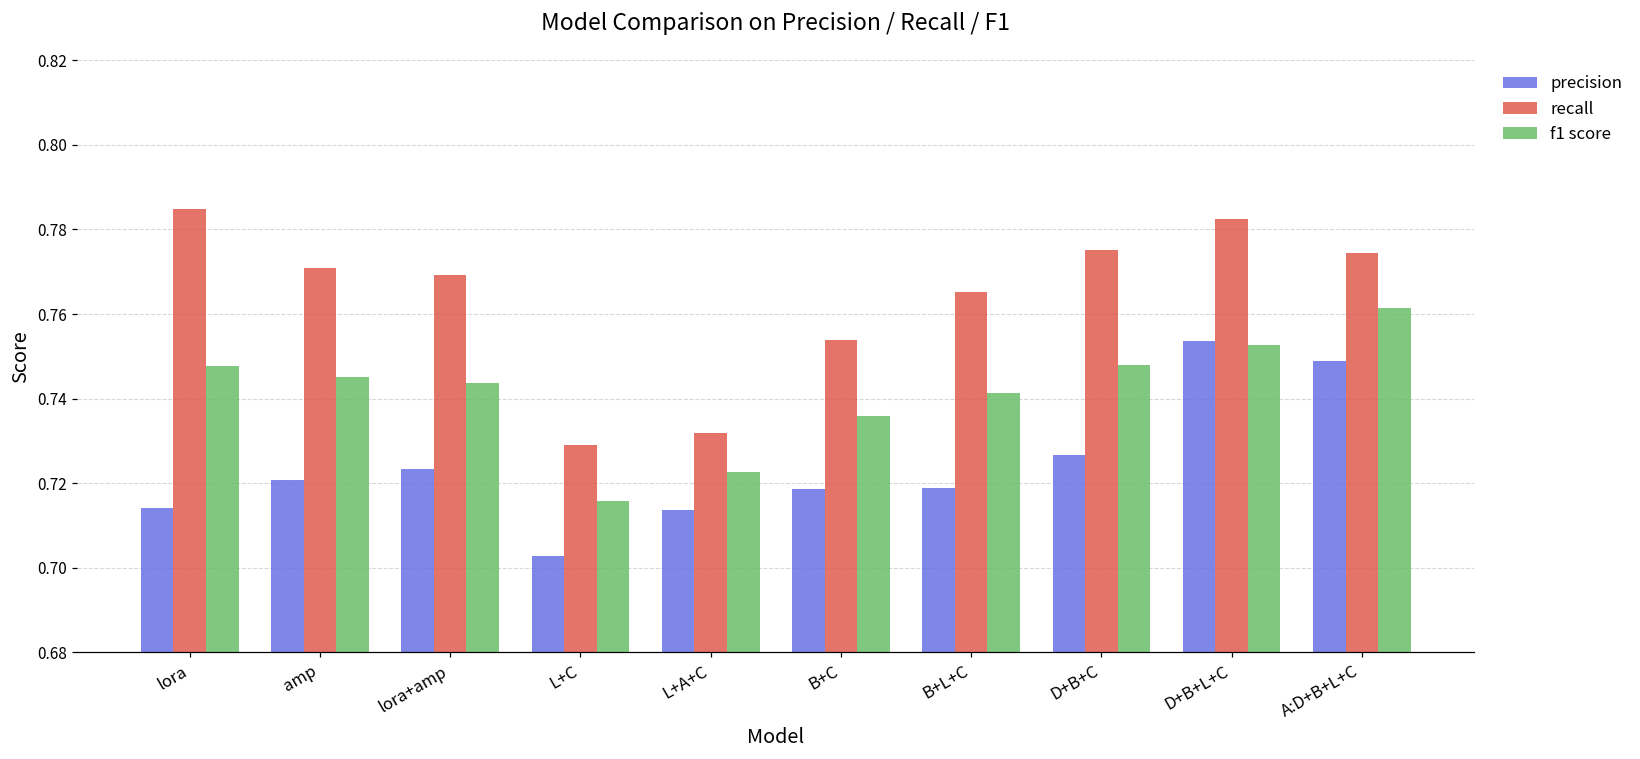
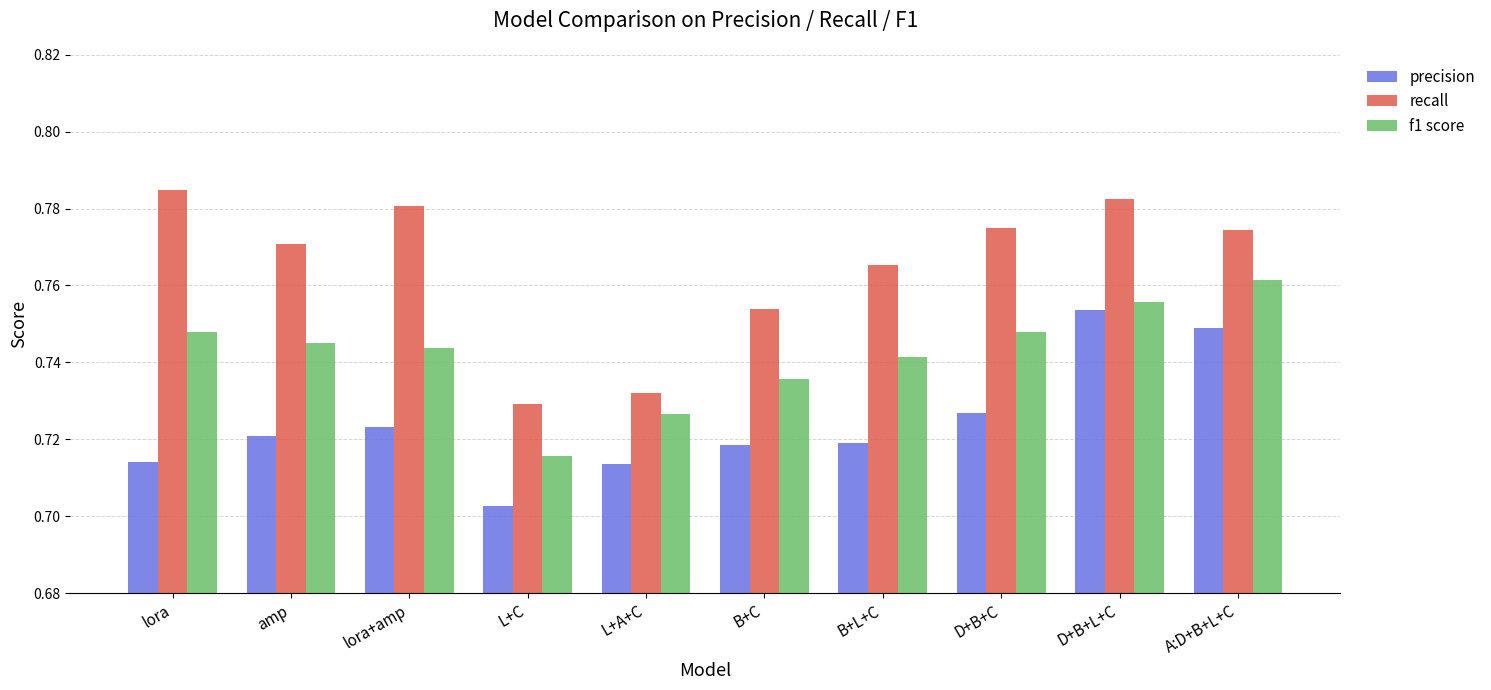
recall, lora+amp: 0.769 -> 0.781
f1 score, L+A+C: 0.723 -> 0.727
f1 score, D+B+L+C: 0.753 -> 0.756
